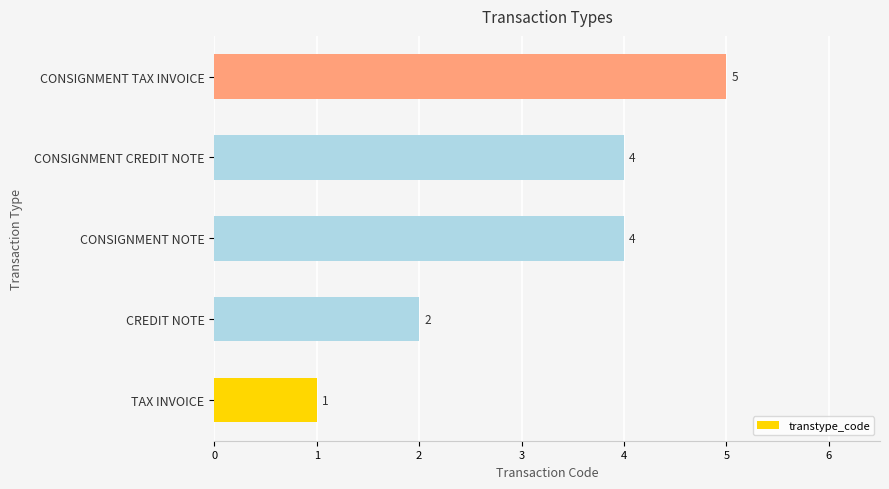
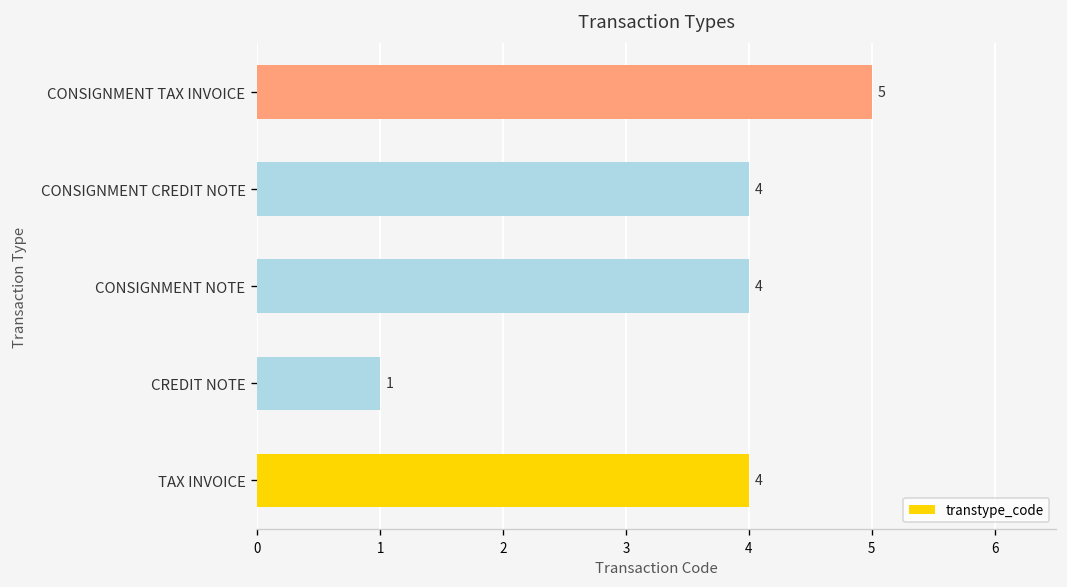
CREDIT NOTE: 2 -> 1
TAX INVOICE: 1 -> 4
